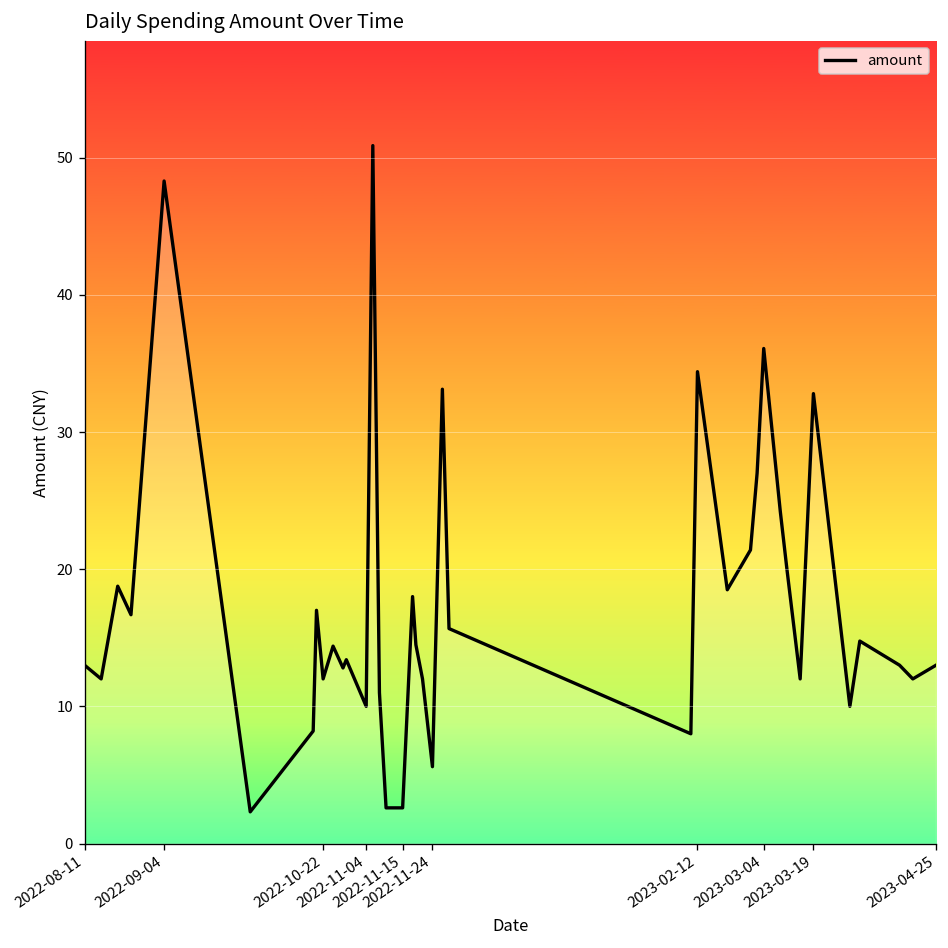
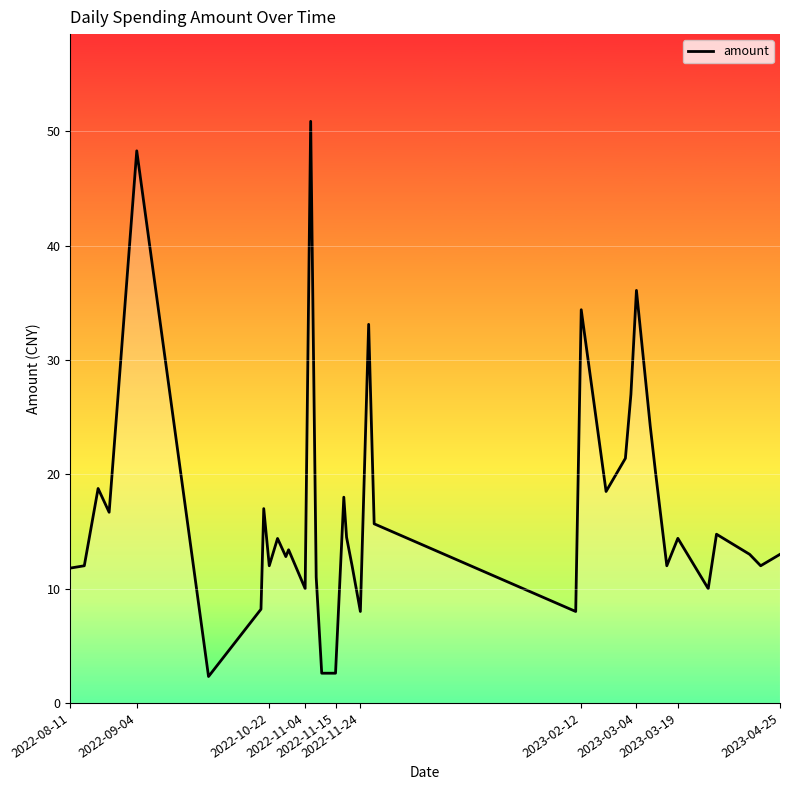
2022-08-11: 13.0 -> 11.8
2022-11-24: 5.6 -> 8.0
2023-03-19: 32.8 -> 14.4
